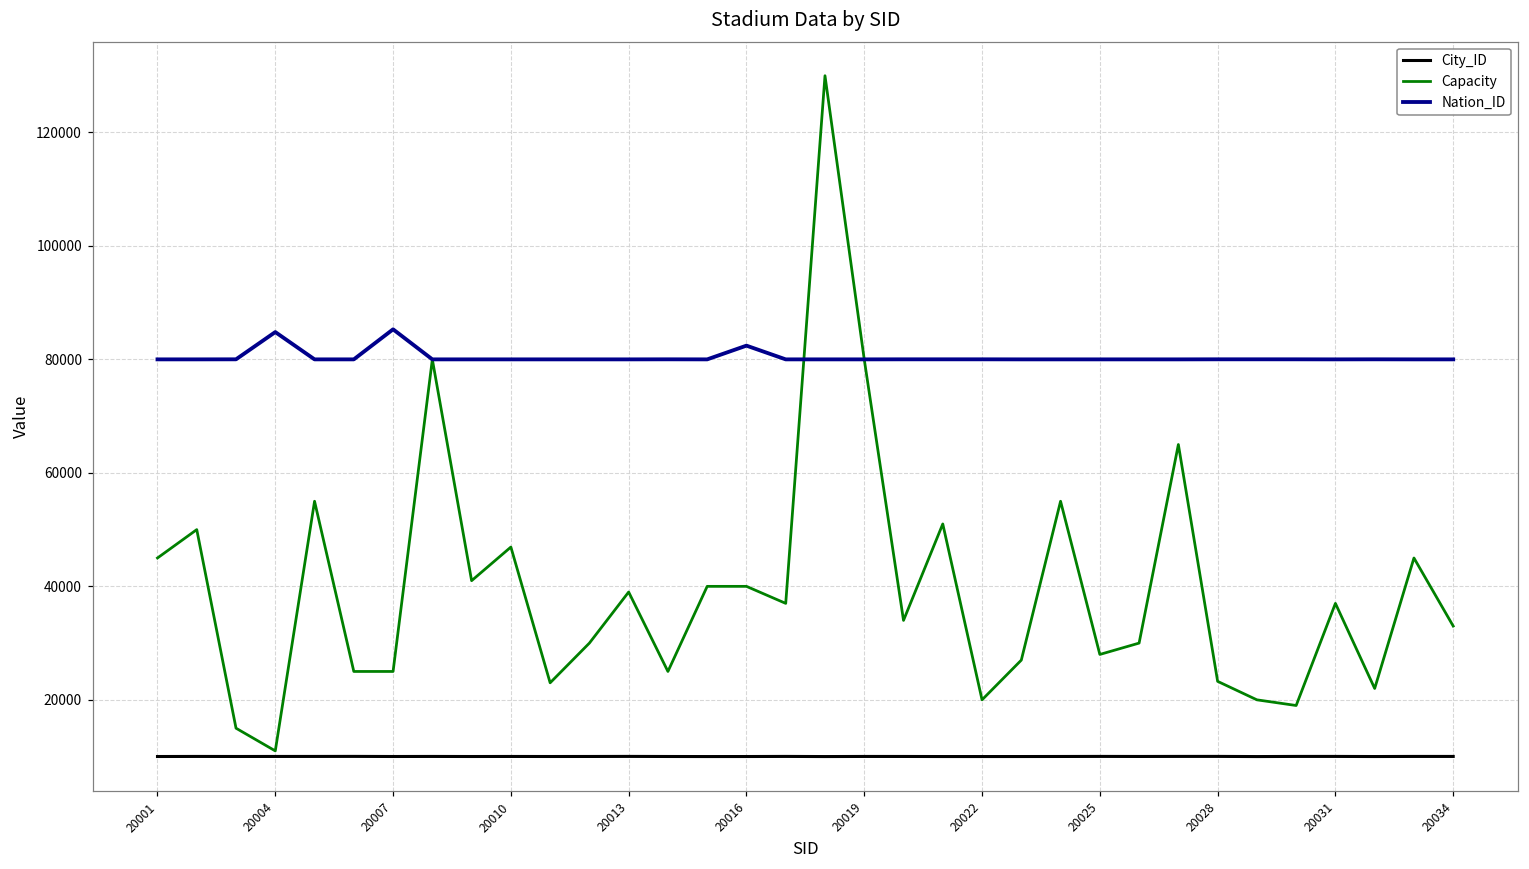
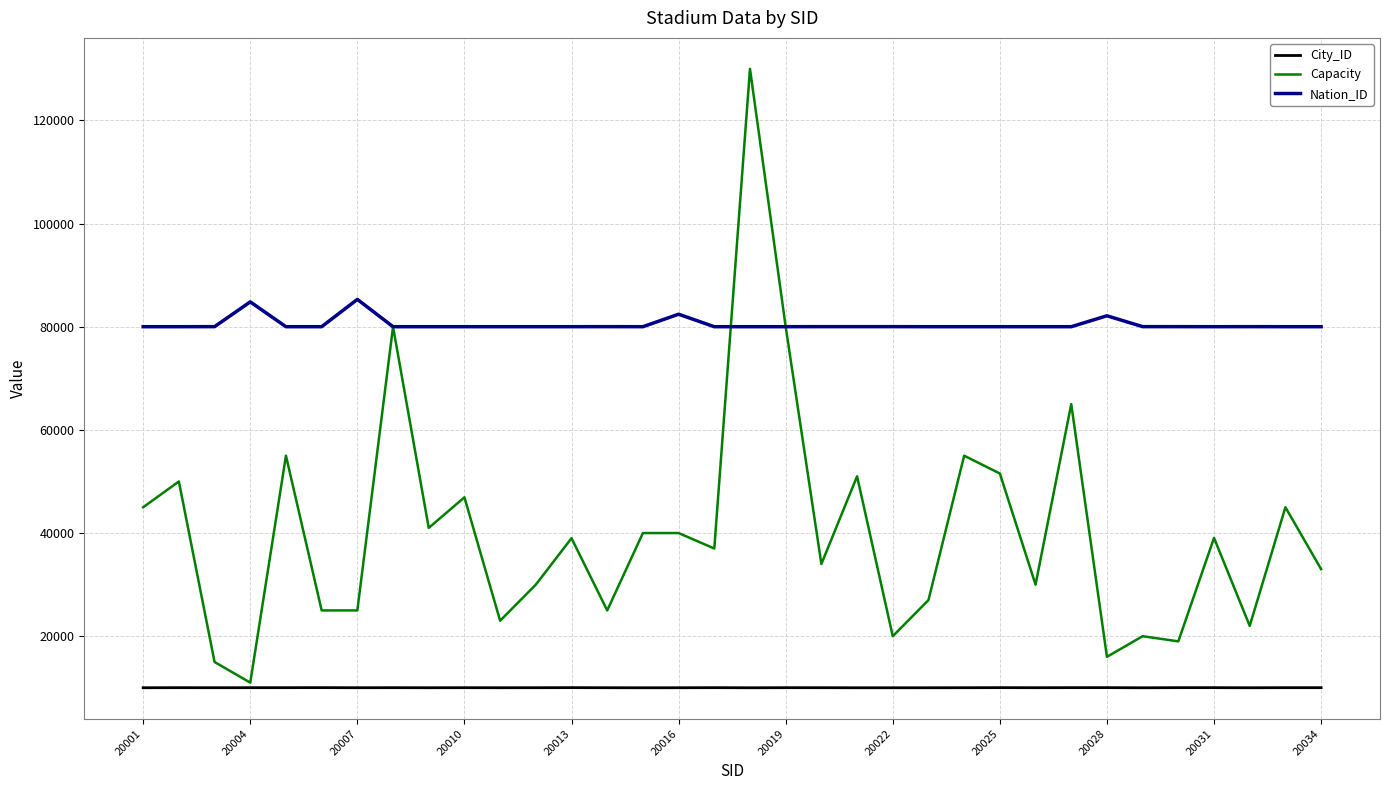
Capacity, 20025: 28000 -> 52000
Capacity, 20028: 23000 -> 16000
Nation_ID, 20028: 80000 -> 82000
Capacity, 20031: 37000 -> 39000
